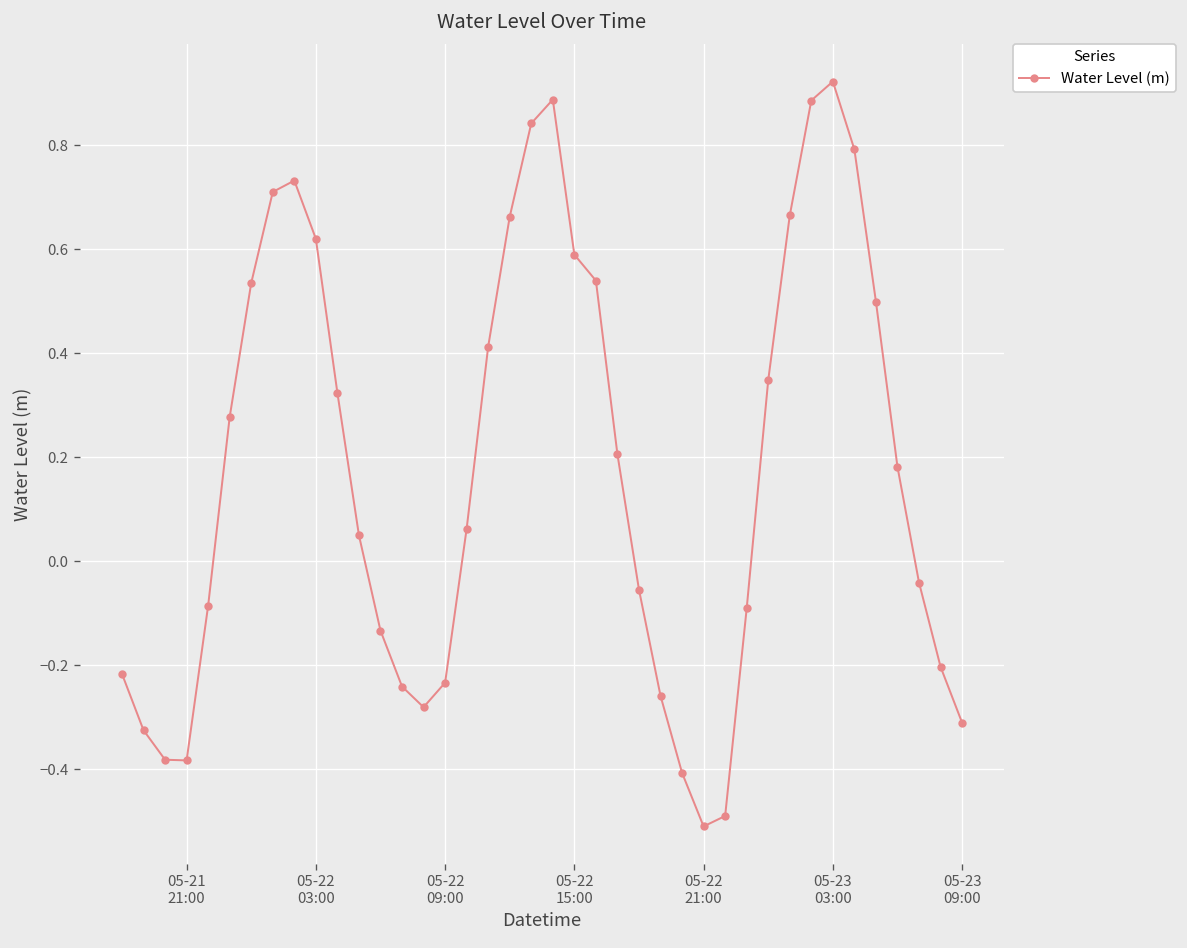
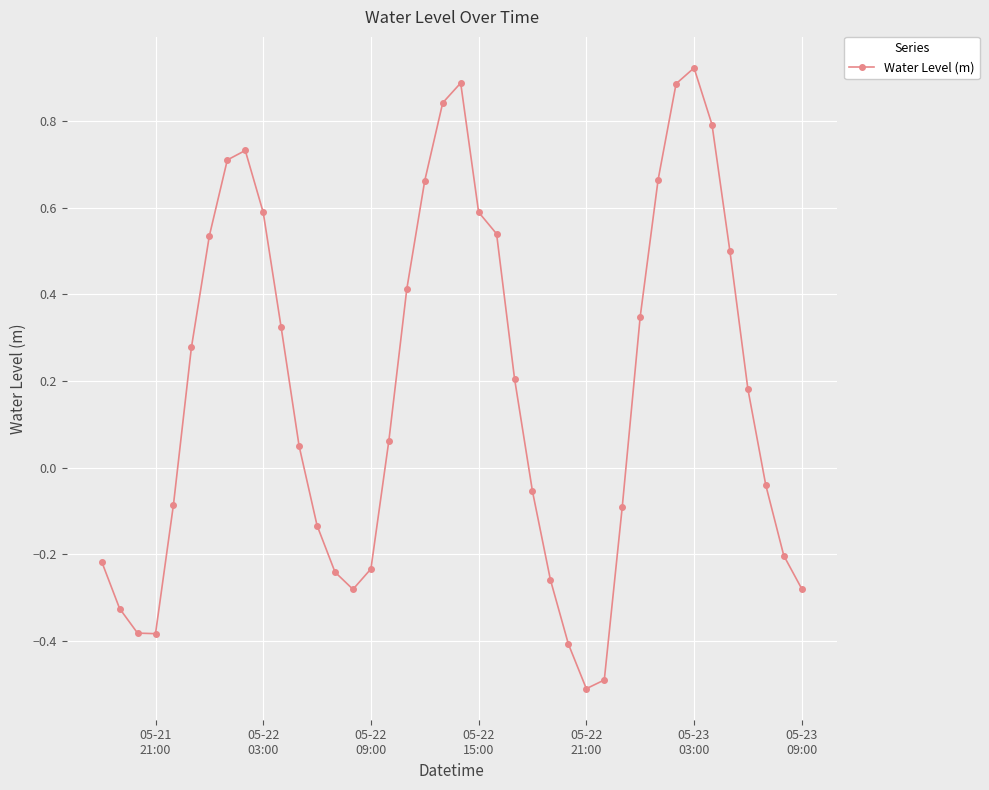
05-22 03:00: 0.62 -> 0.59
05-23 09:00: -0.31 -> -0.28
